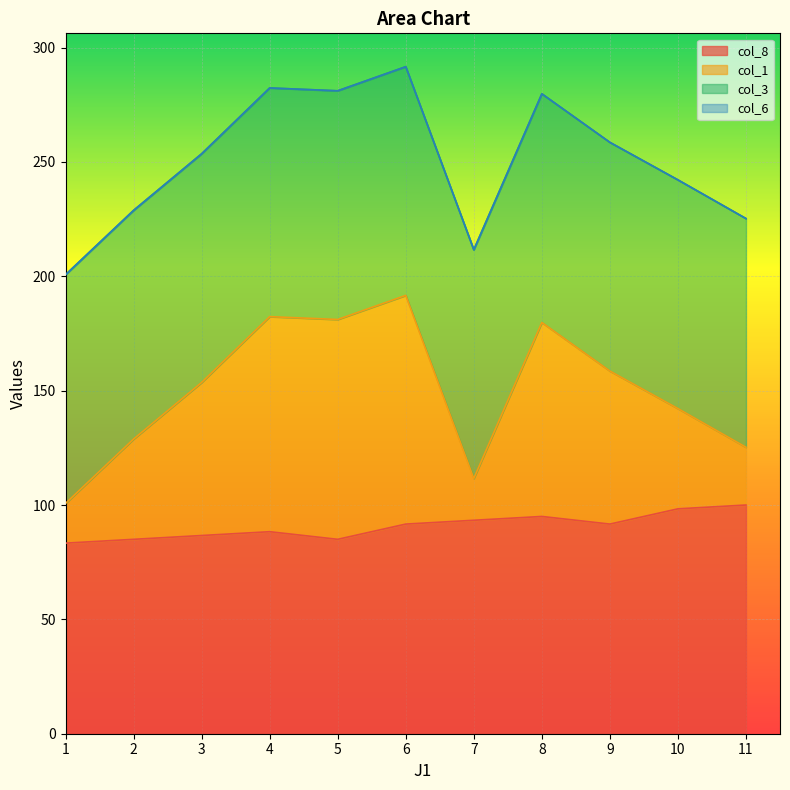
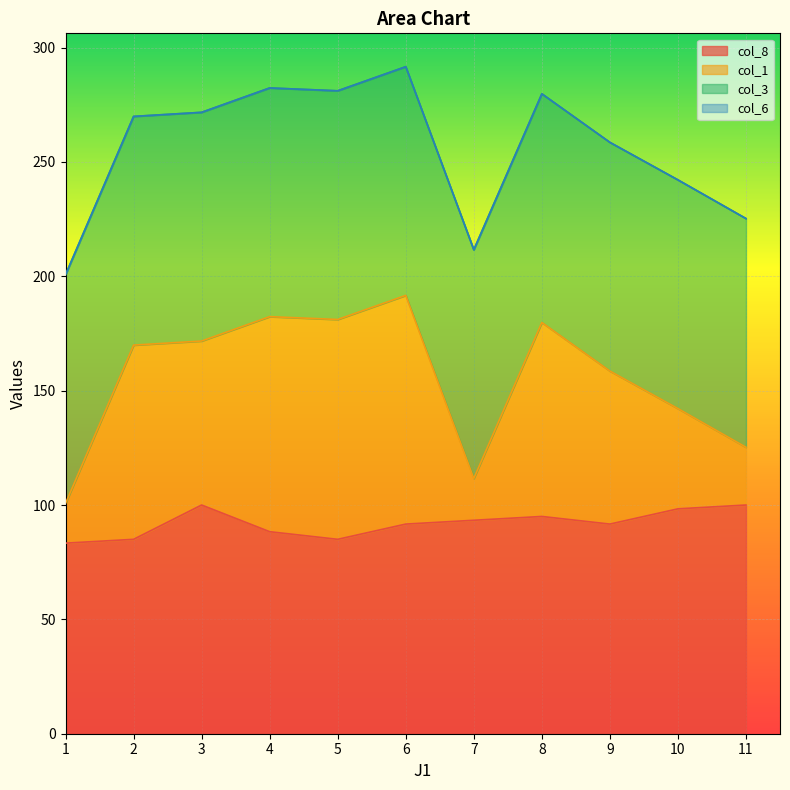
col_1, 2: 44 -> 85
col_8, 3: 87 -> 100
col_1, 3: 67 -> 72
